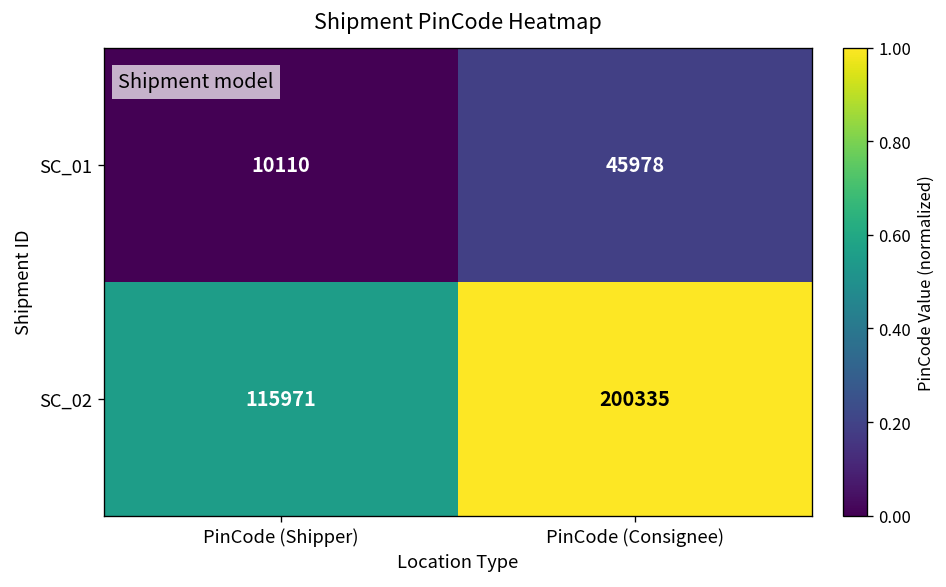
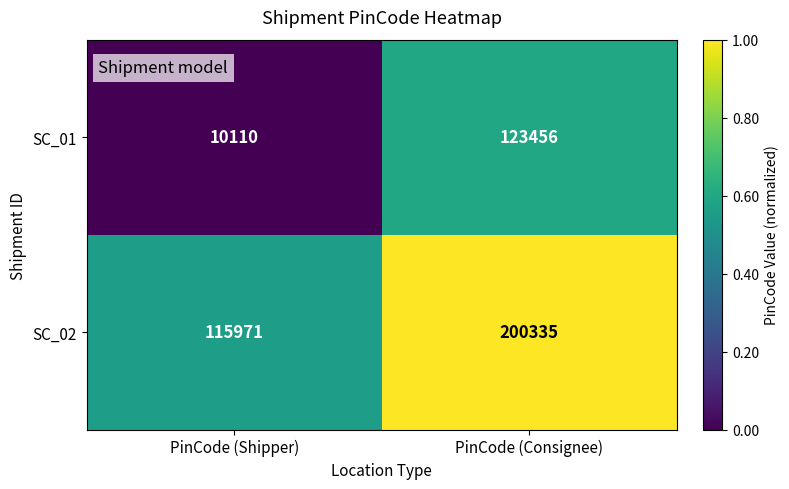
SC_01, PinCode (Consignee): 45978 -> 123456
